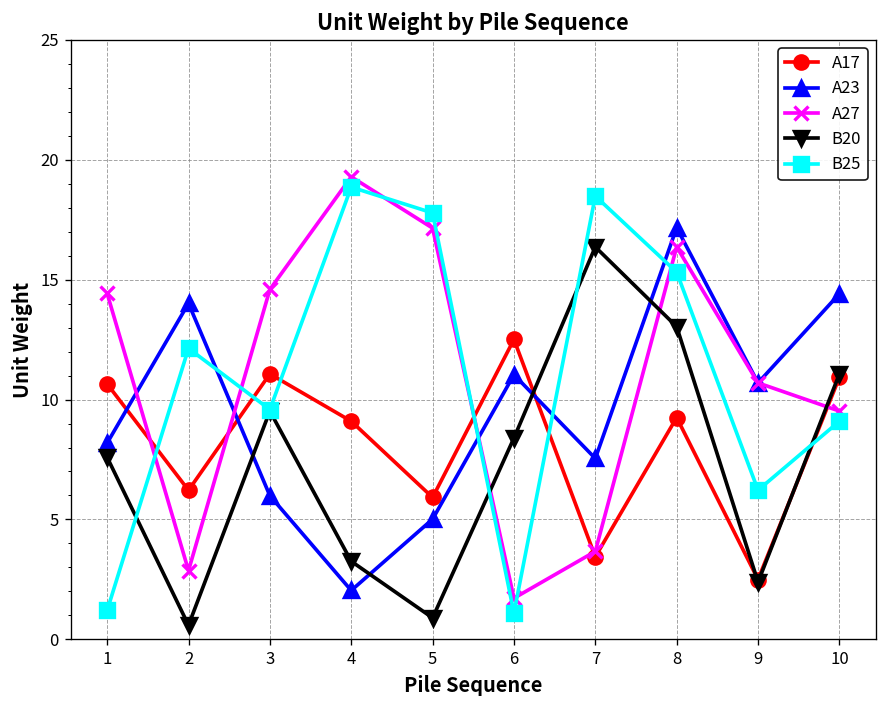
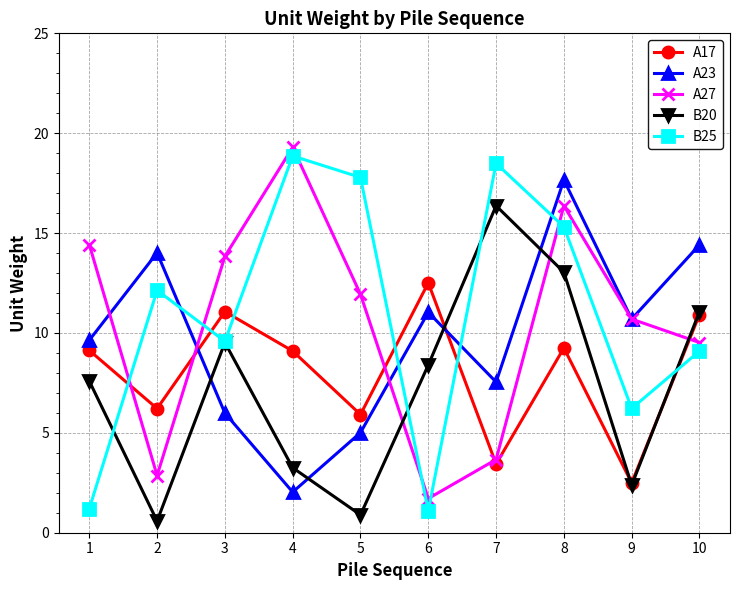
A17, 1: 10.7 -> 9.1
A23, 1: 8.2 -> 9.6
A27, 3: 14.6 -> 13.8
A27, 5: 17.2 -> 11.9
A23, 8: 17.2 -> 17.7
